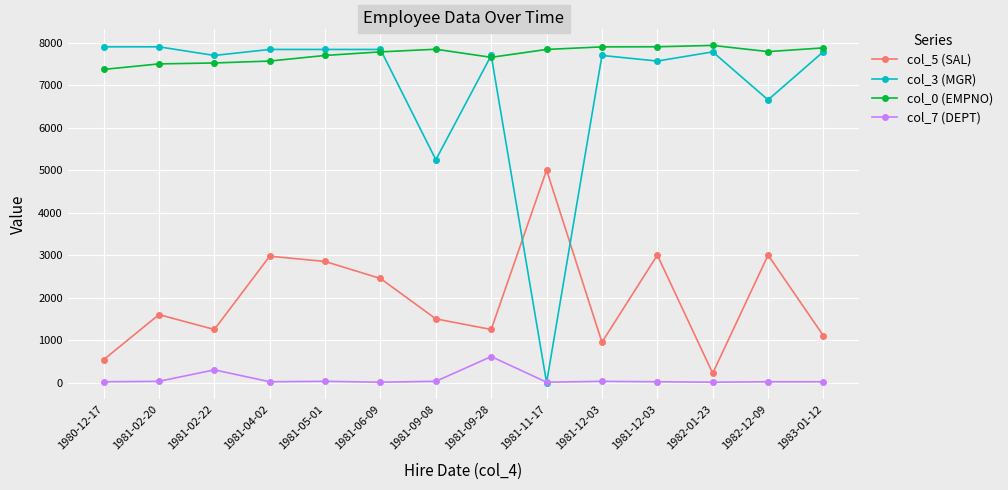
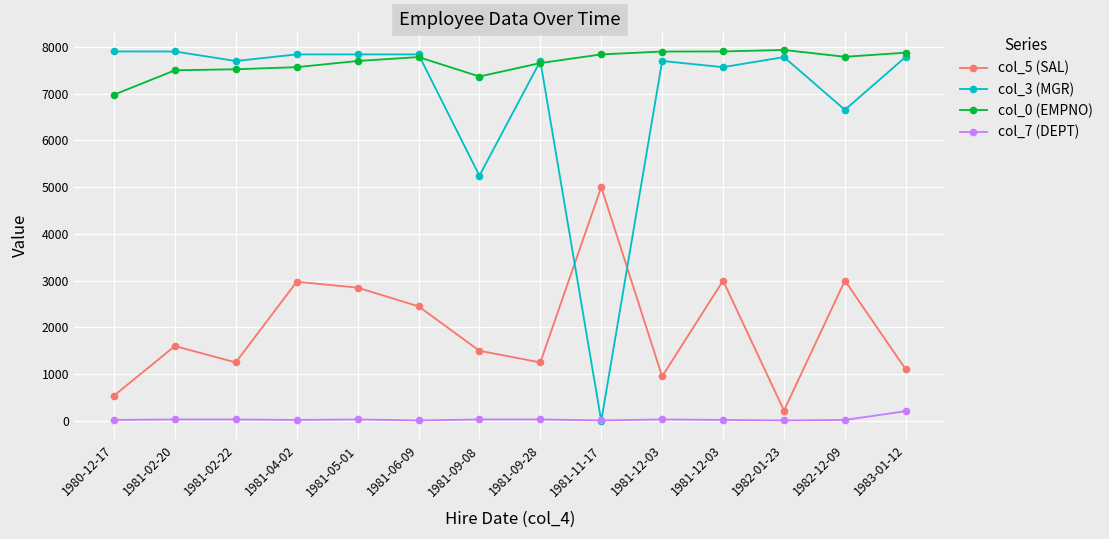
col_0 (EMPNO), 1980-12-17: 7400 -> 7000
col_7 (DEPT), 1981-02-22: 300 -> 0
col_0 (EMPNO), 1981-09-08: 7800 -> 7400
col_7 (DEPT), 1981-09-28: 600 -> 0
col_7 (DEPT), 1983-01-12: 0 -> 200
